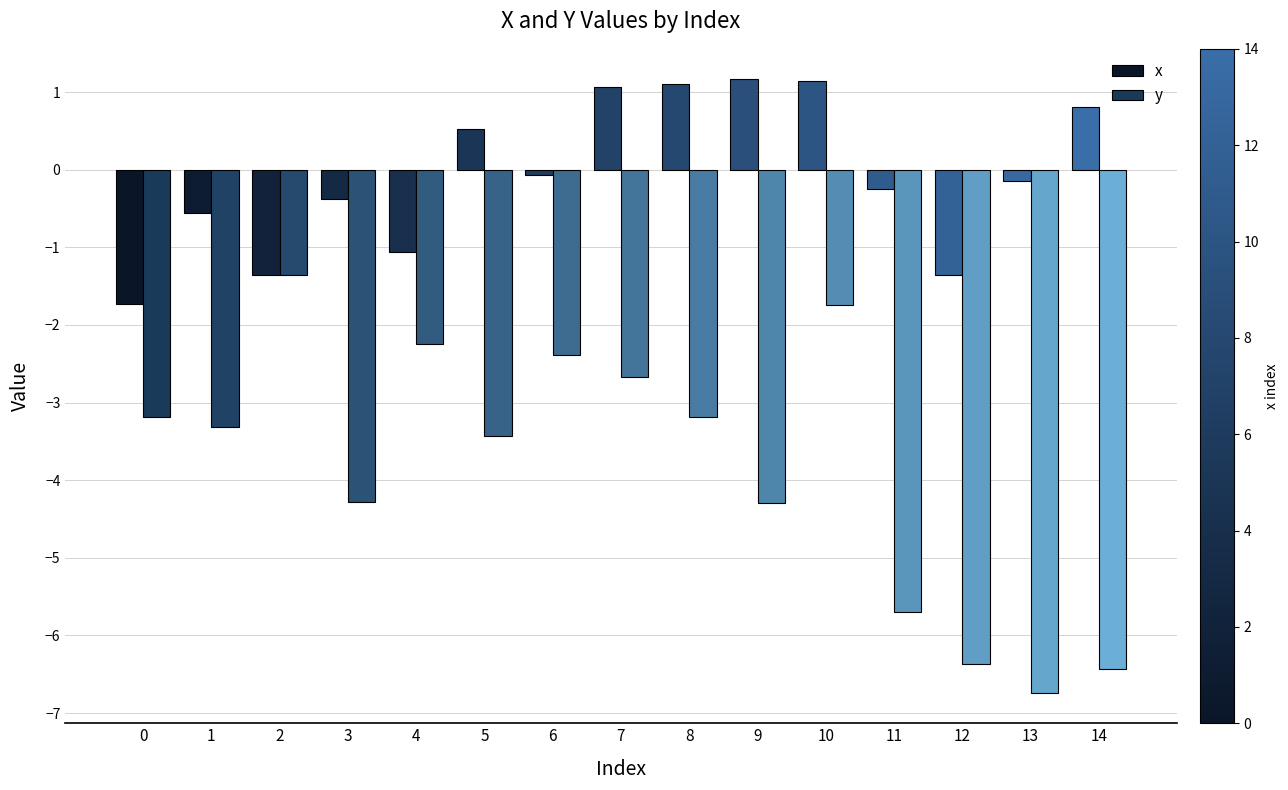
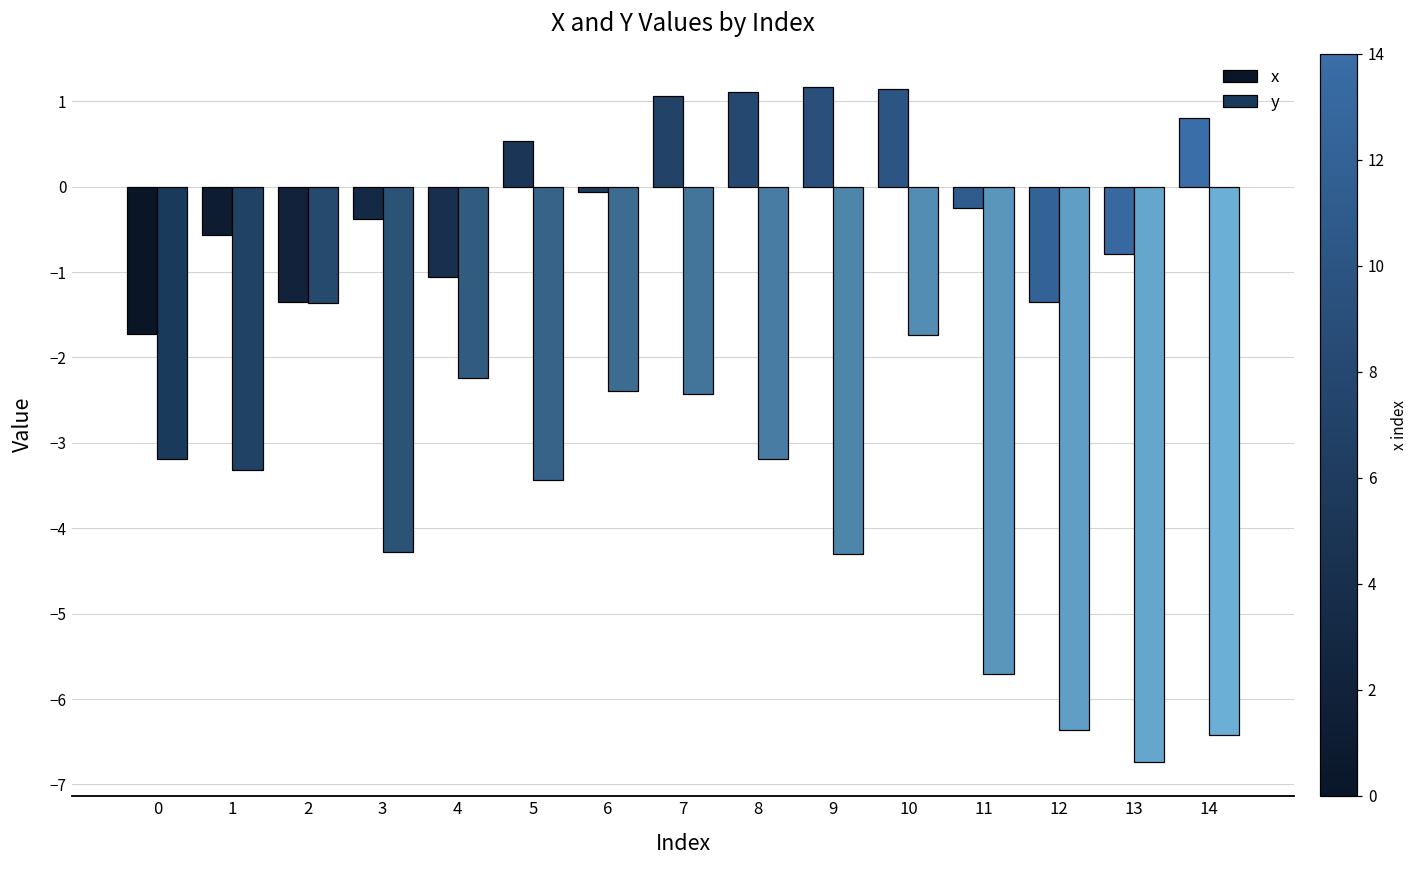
y, 7: -2.7 -> -2.4
x, 13: -0.1 -> -0.8
